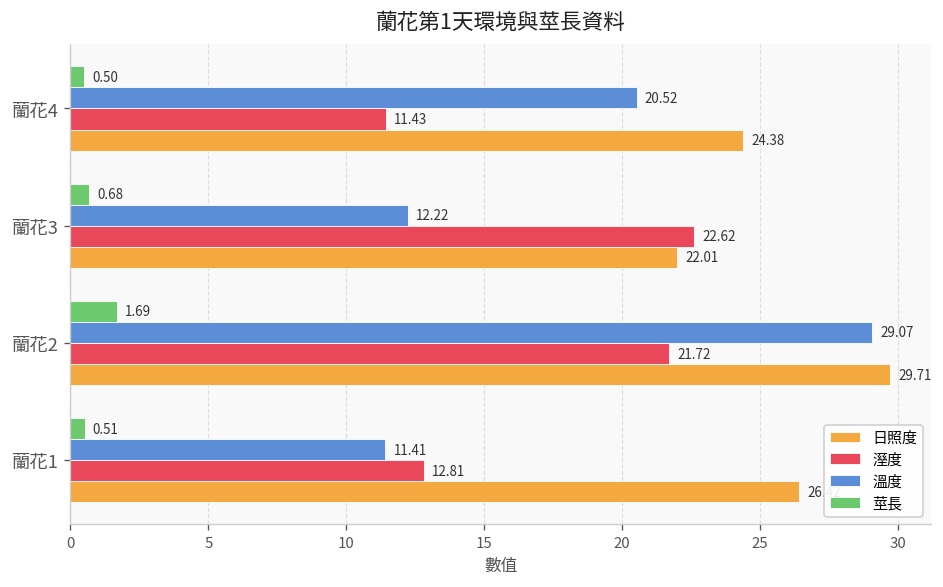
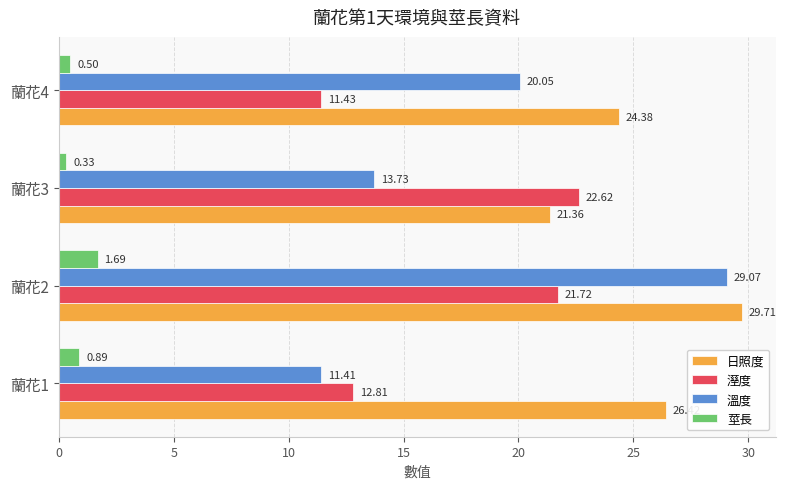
溫度, 蘭花4: 20.52 -> 20.05
莖長, 蘭花3: 0.68 -> 0.33
溫度, 蘭花3: 12.22 -> 13.73
日照度, 蘭花3: 22.01 -> 21.36
莖長, 蘭花1: 0.51 -> 0.89
